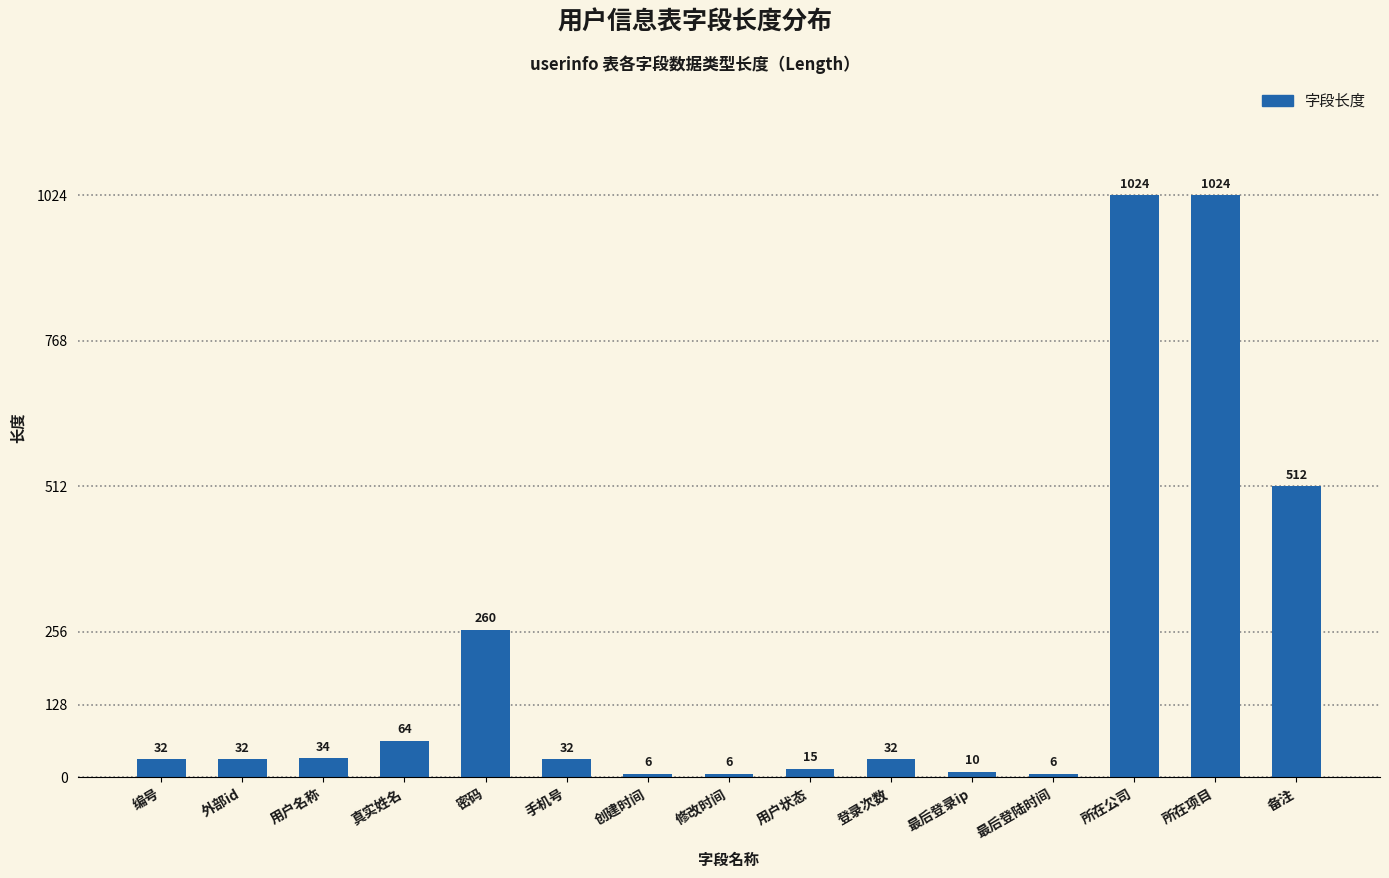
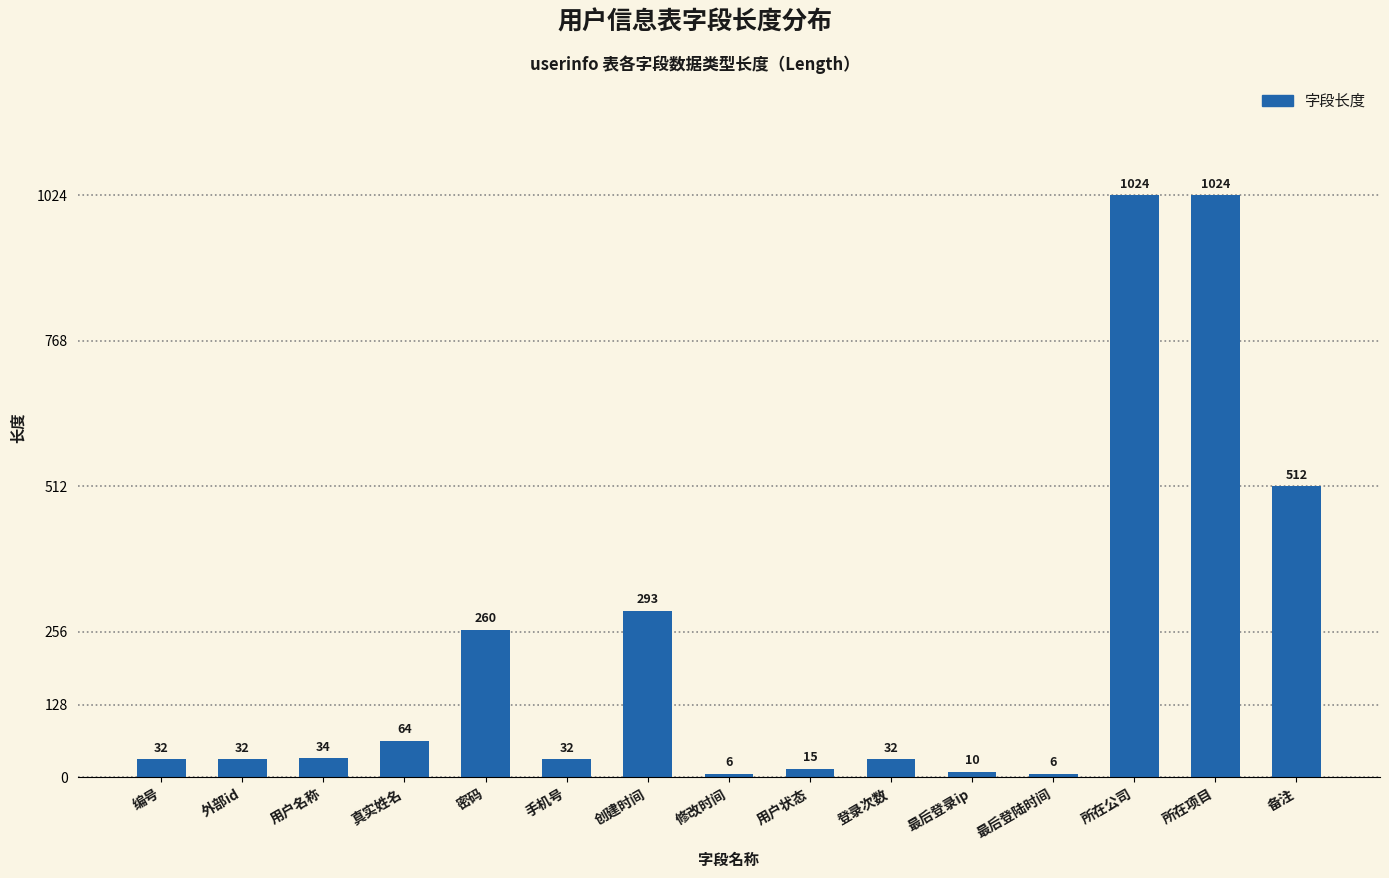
创建时间: 6 -> 293
